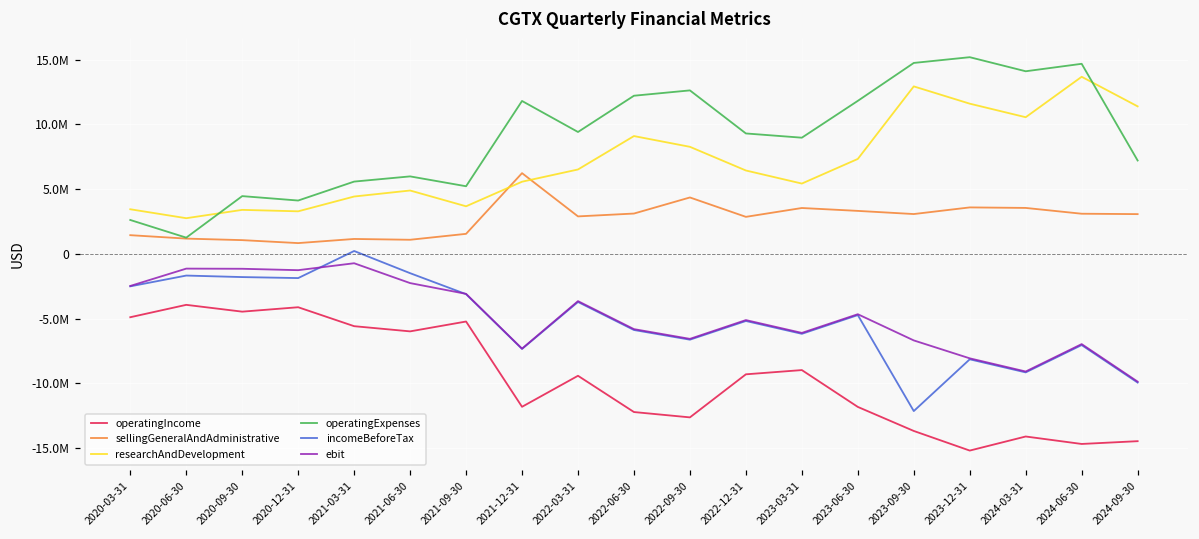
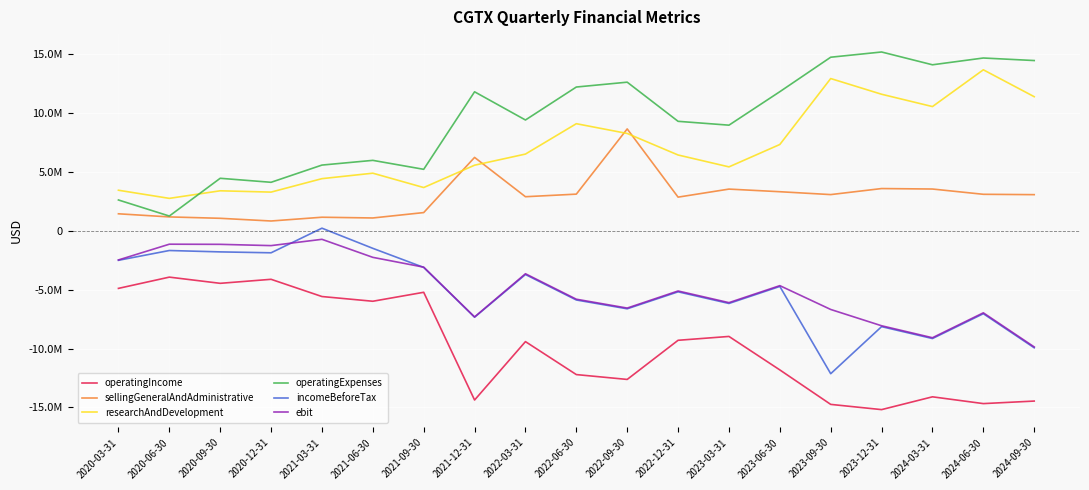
operatingIncome, 2021-12-31: -11800000 -> -14400000
sellingGeneralAndAdministrative, 2022-09-30: 4400000 -> 8700000
operatingIncome, 2023-09-30: -13700000 -> -14700000
operatingExpenses, 2024-09-30: 7200000 -> 14500000
